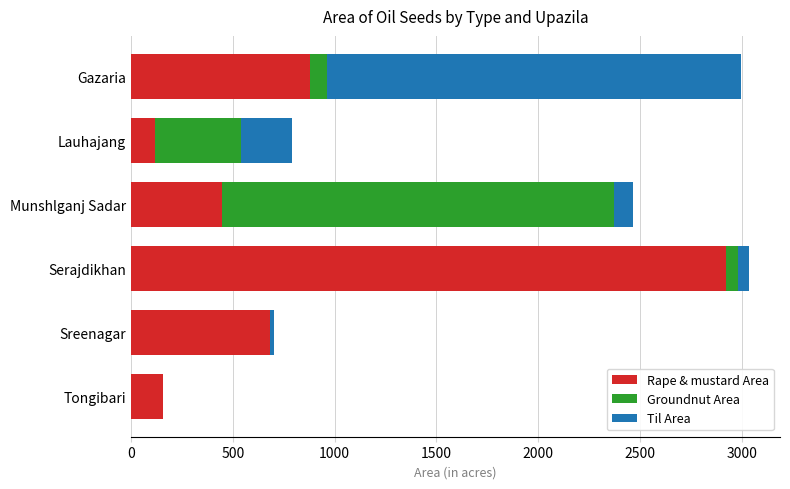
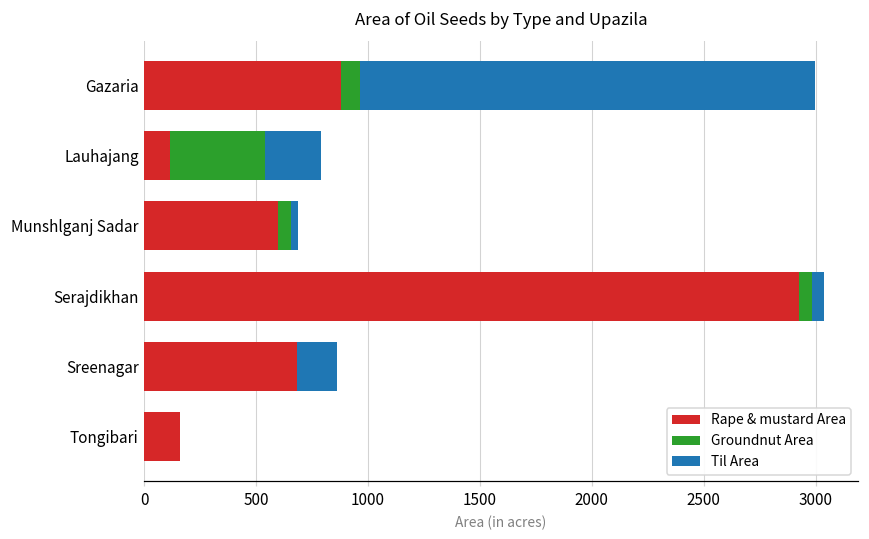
Rape & mustard Area, Munshlganj Sadar: 450 -> 600
Groundnut Area, Munshlganj Sadar: 1930 -> 60
Til Area, Munshlganj Sadar: 100 -> 30
Til Area, Sreenagar: 20 -> 180
